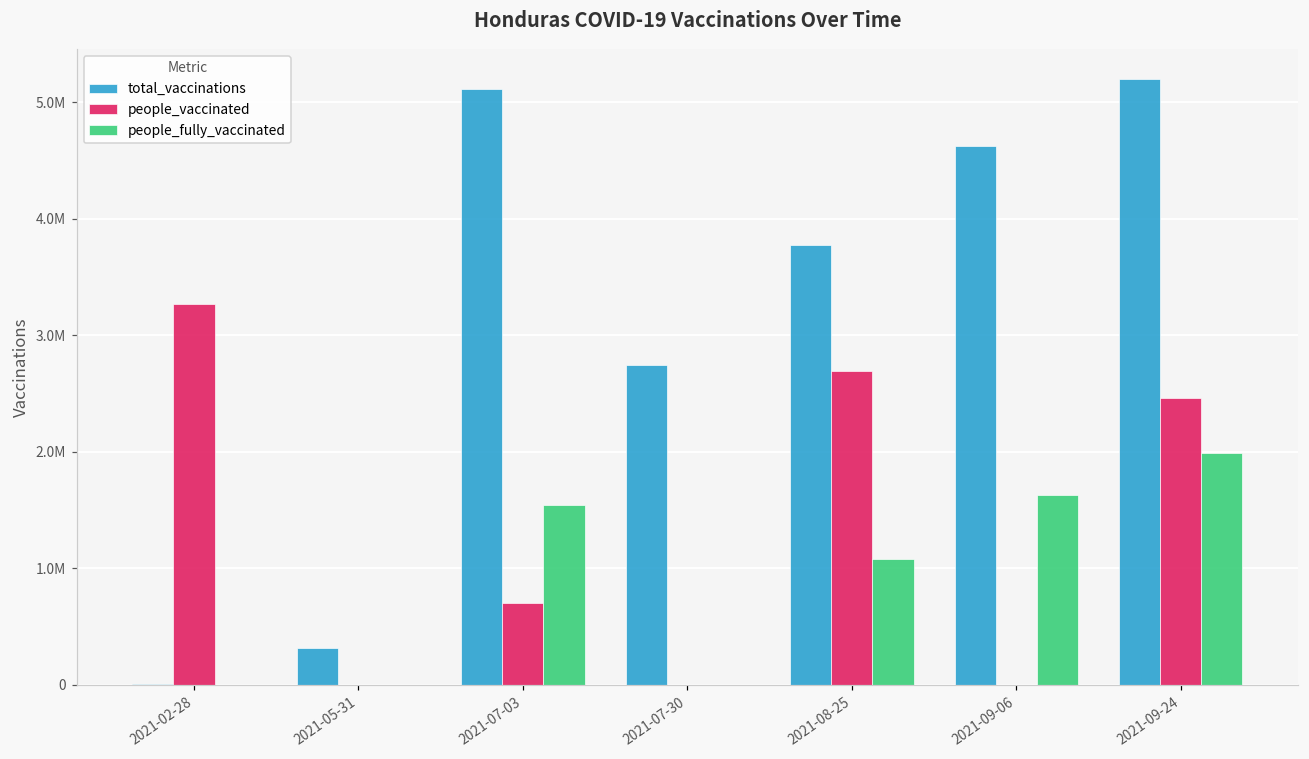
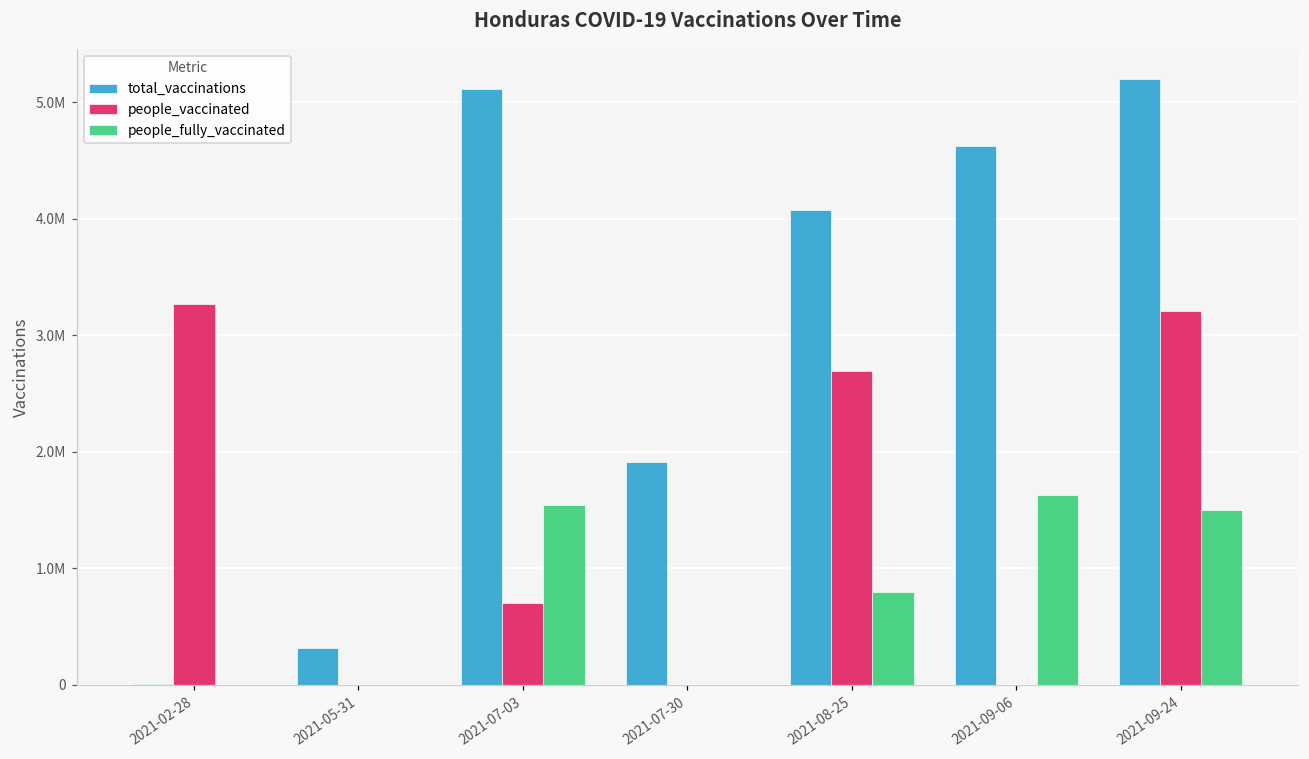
total_vaccinations, 2021-07-30: 2740000 -> 1910000
total_vaccinations, 2021-08-25: 3770000 -> 4070000
people_fully_vaccinated, 2021-08-25: 1080000 -> 800000
people_vaccinated, 2021-09-24: 2460000 -> 3210000
people_fully_vaccinated, 2021-09-24: 1990000 -> 1500000
